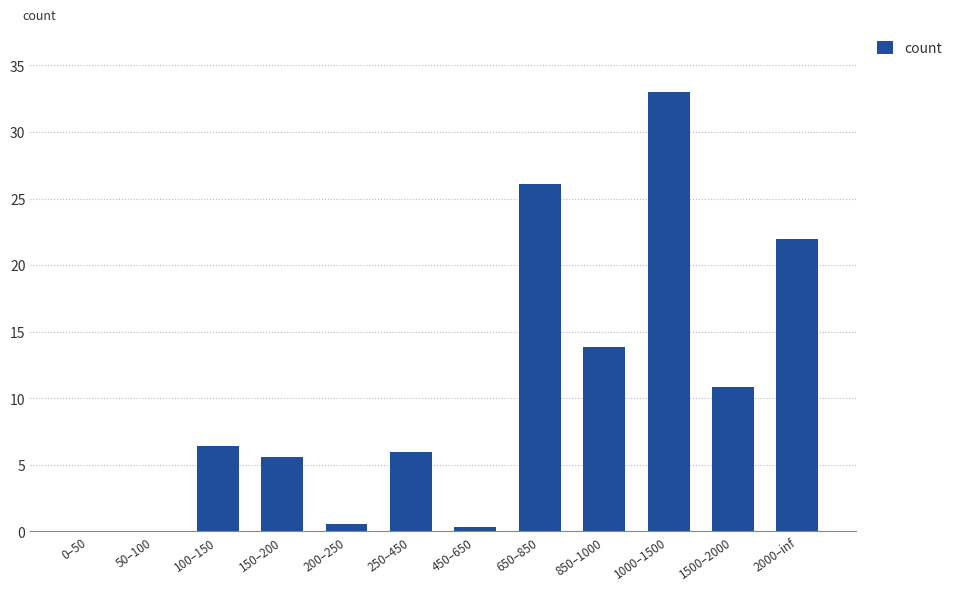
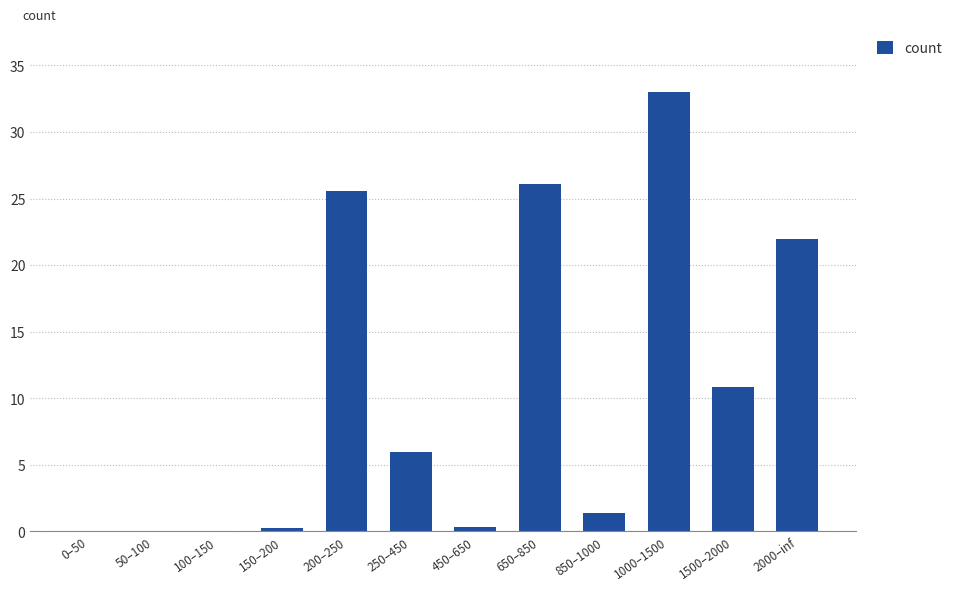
100–150: 6.4 -> 0.1
150–200: 5.6 -> 0.3
200–250: 0.6 -> 25.6
850–1000: 13.8 -> 1.4
